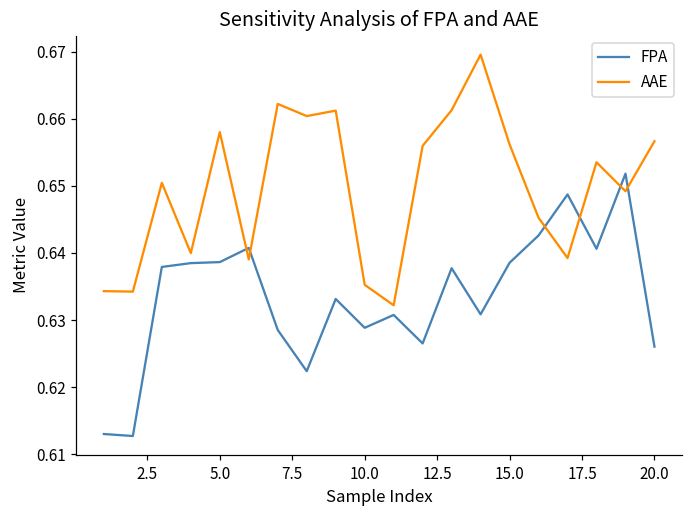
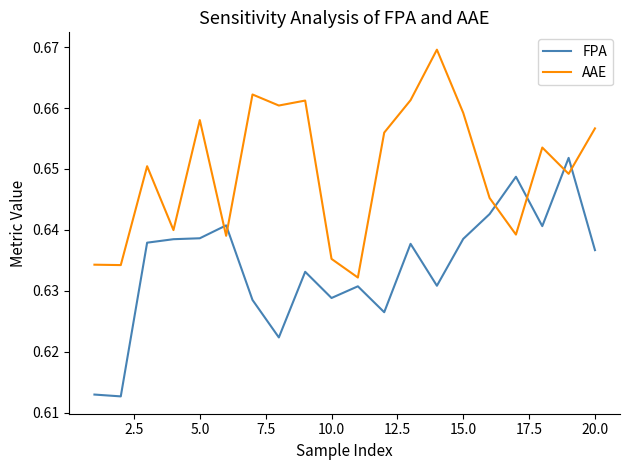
AAE, 15.0: 0.656 -> 0.659
FPA, 20.0: 0.626 -> 0.637
